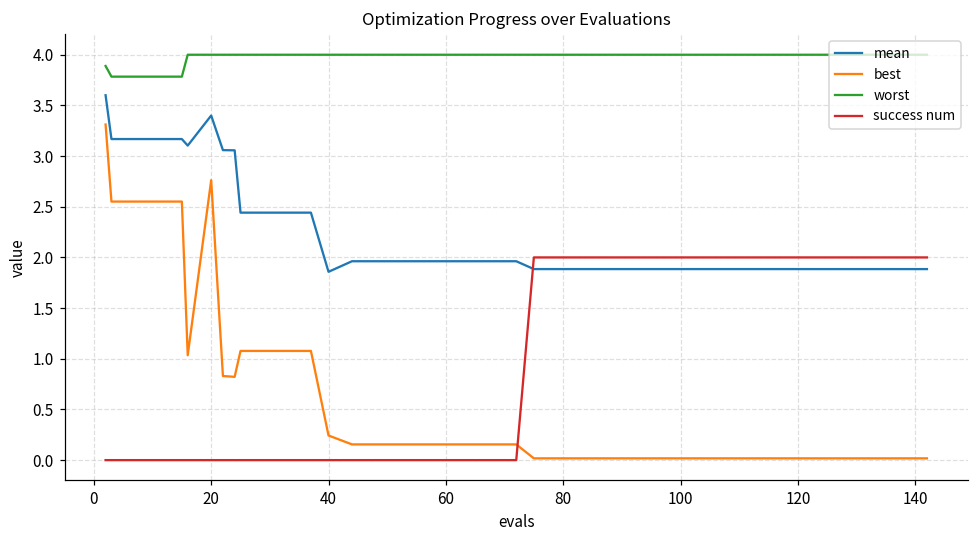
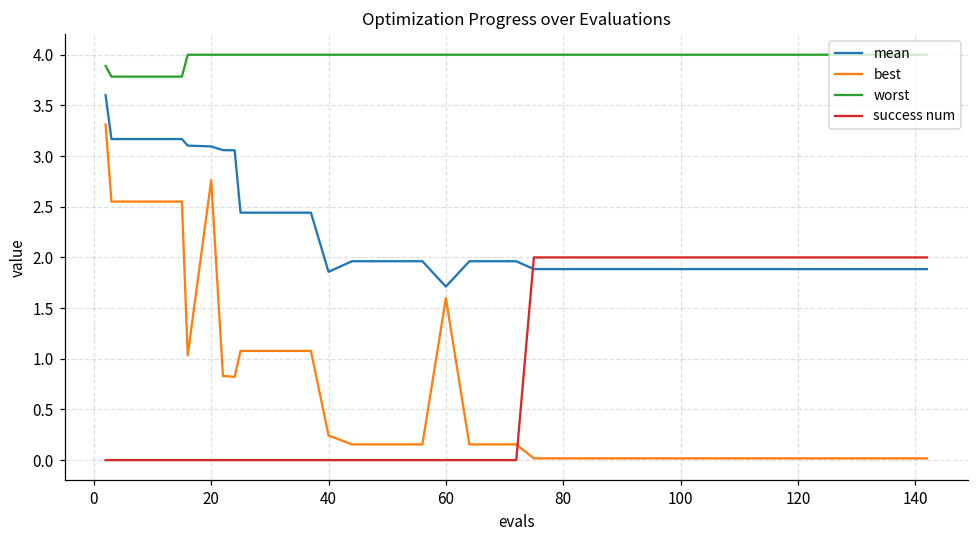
mean, 20: 3.4 -> 3.1
mean, 60: 2.0 -> 1.7
best, 60: 0.2 -> 1.6
